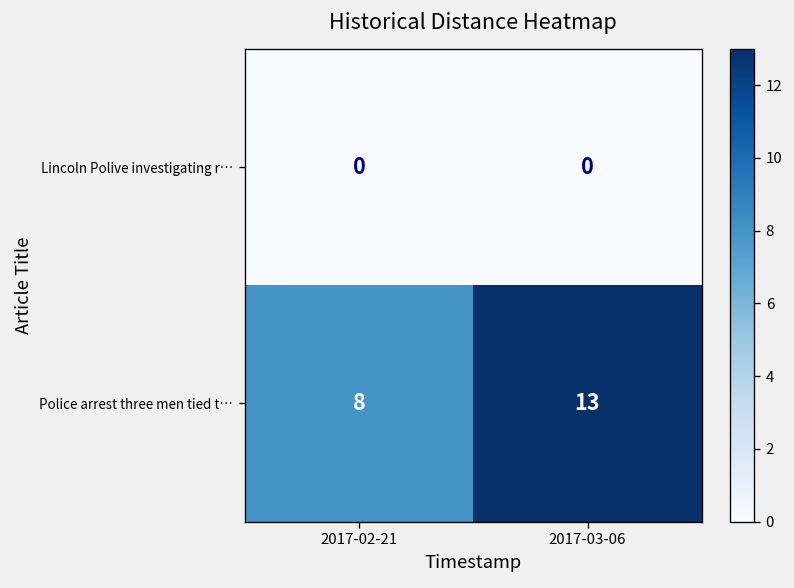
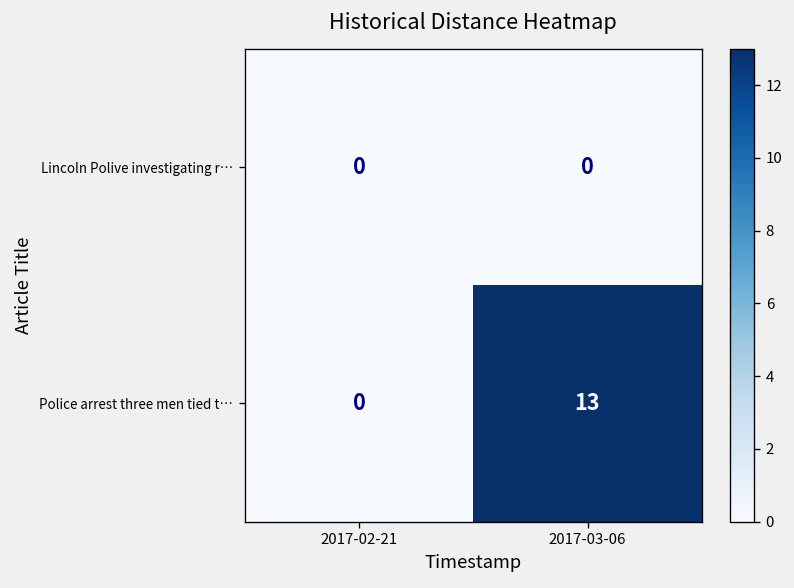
Police arrest three men tied t…, 2017-02-21: 8 -> 0
